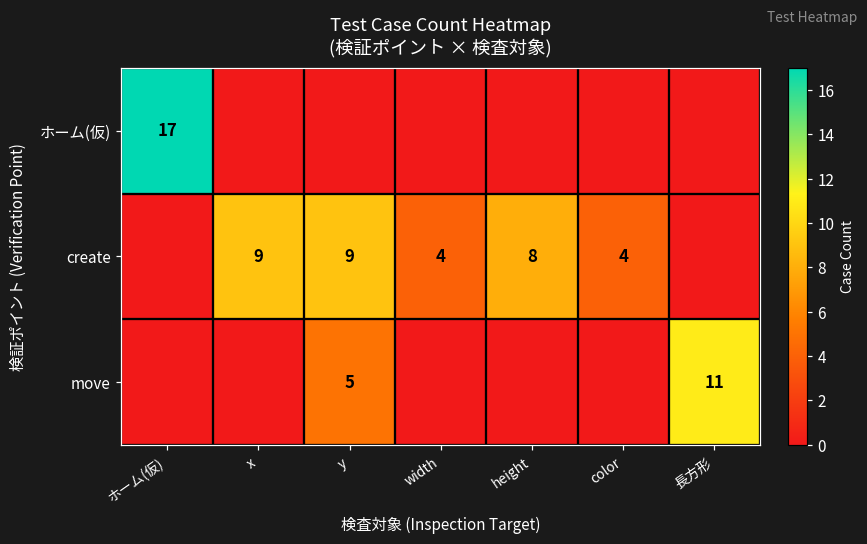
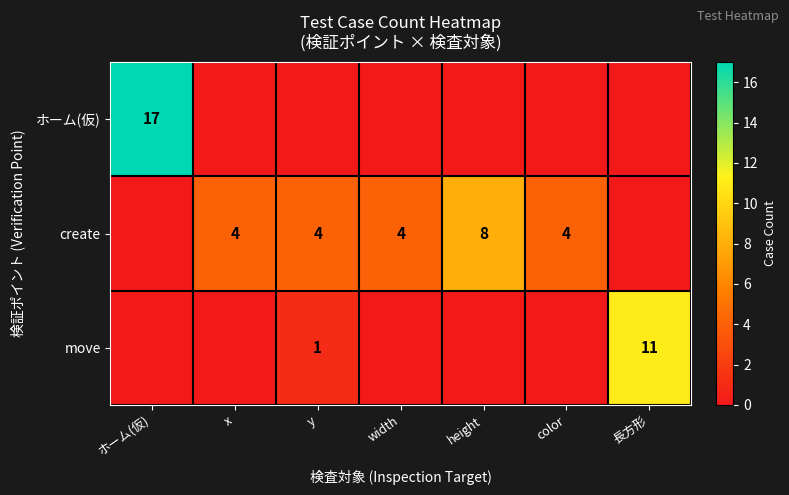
create, x: 9 -> 4
create, y: 9 -> 4
move, y: 5 -> 1
